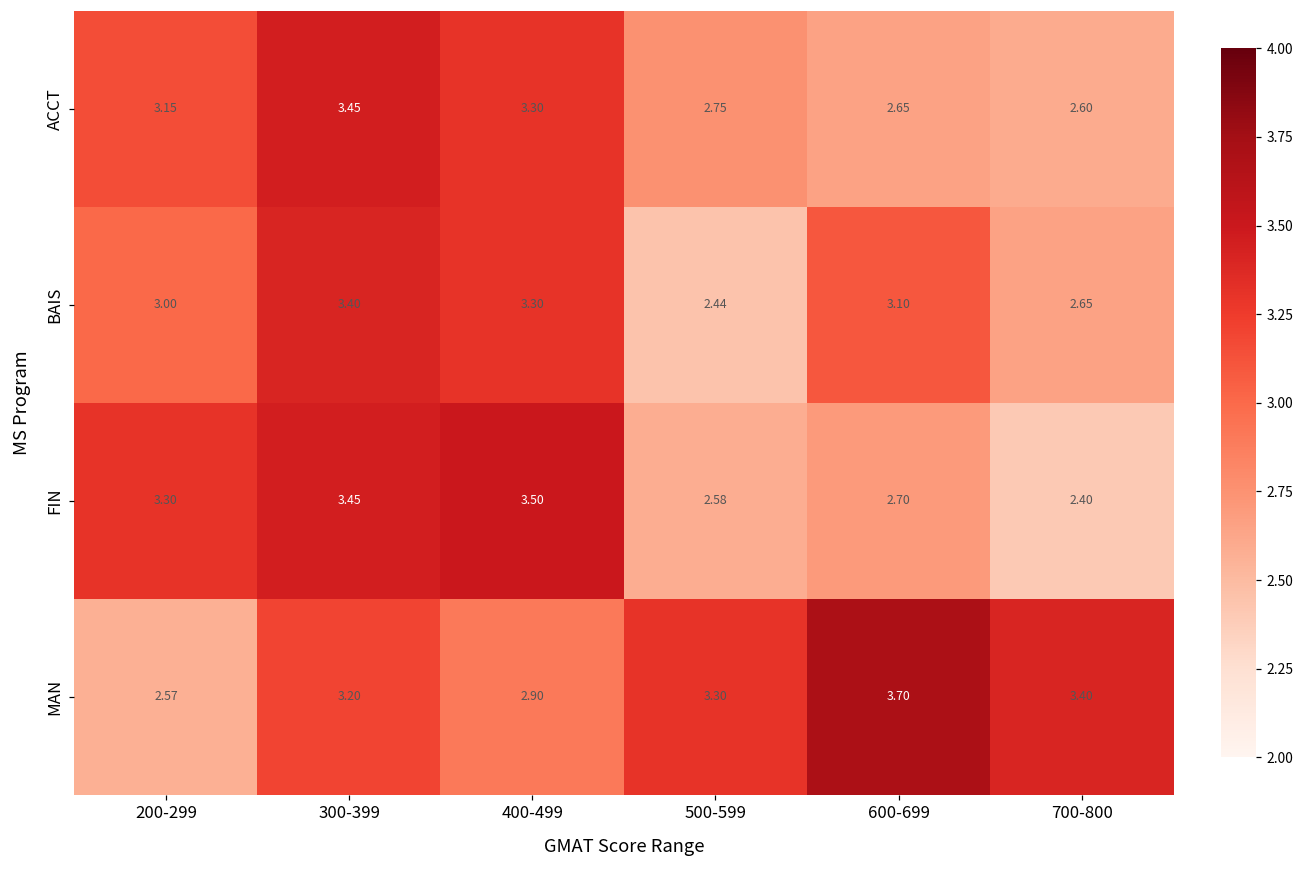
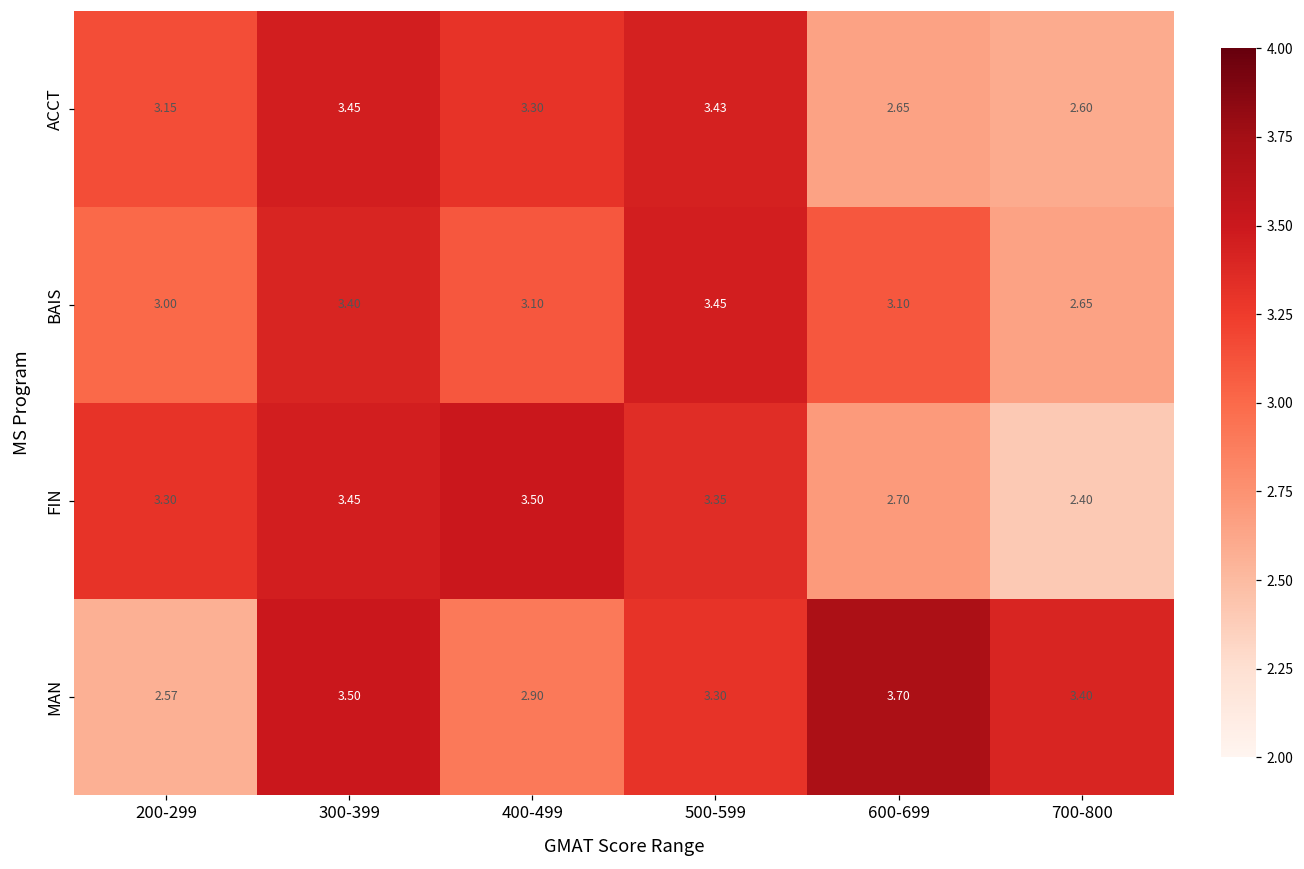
ACCT, 500-599: 2.75 -> 3.43
BAIS, 400-499: 3.30 -> 3.10
BAIS, 500-599: 2.44 -> 3.45
FIN, 500-599: 2.58 -> 3.35
MAN, 300-399: 3.20 -> 3.50
